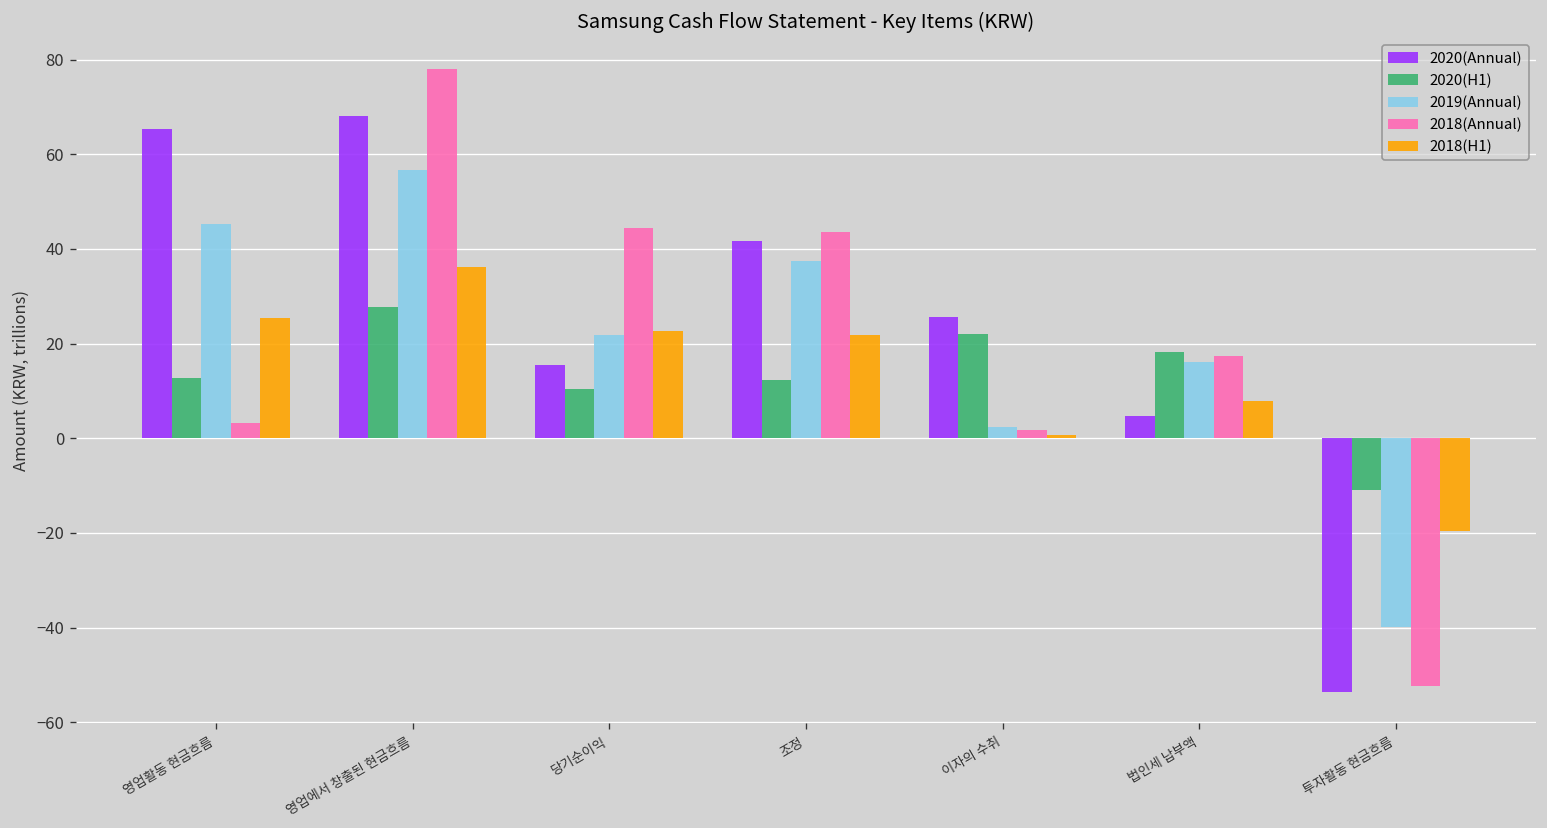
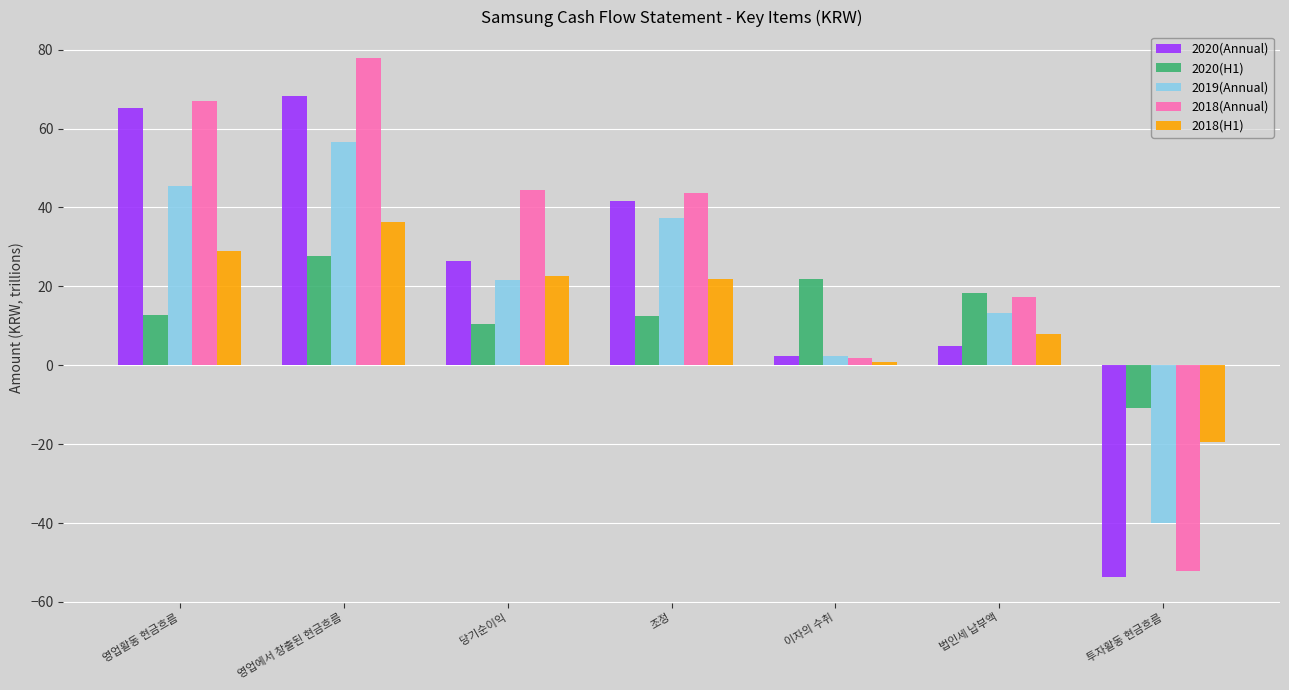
2018(Annual), 영업활동 현금흐름: 3 -> 67
2018(H1), 영업활동 현금흐름: 25 -> 29
2020(Annual), 당기순이익: 16 -> 26
2020(Annual), 이자의 수취: 26 -> 2
2019(Annual), 법인세 납부액: 16 -> 13
